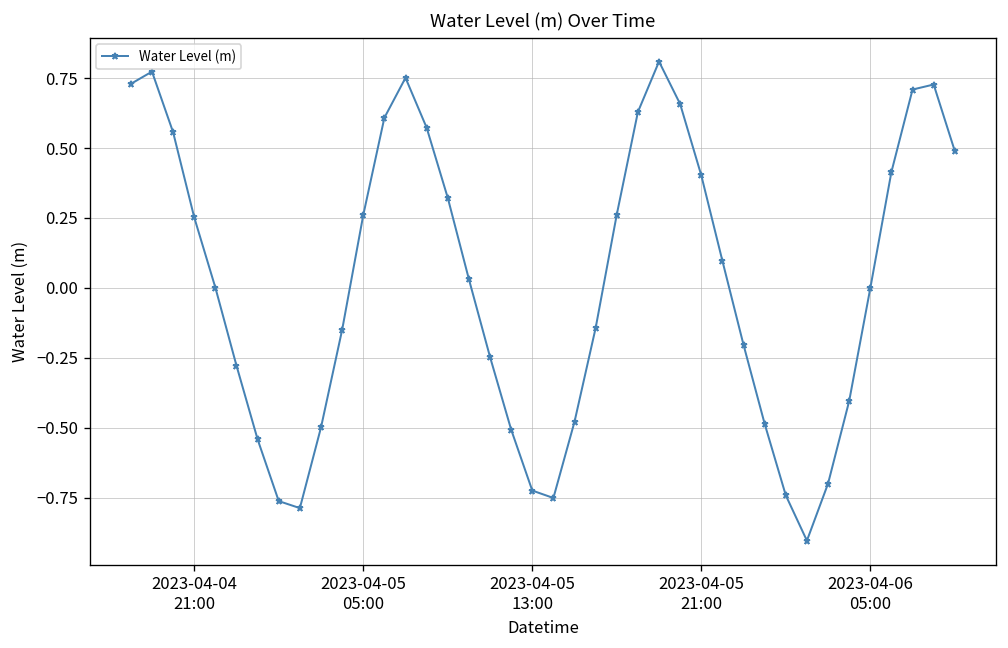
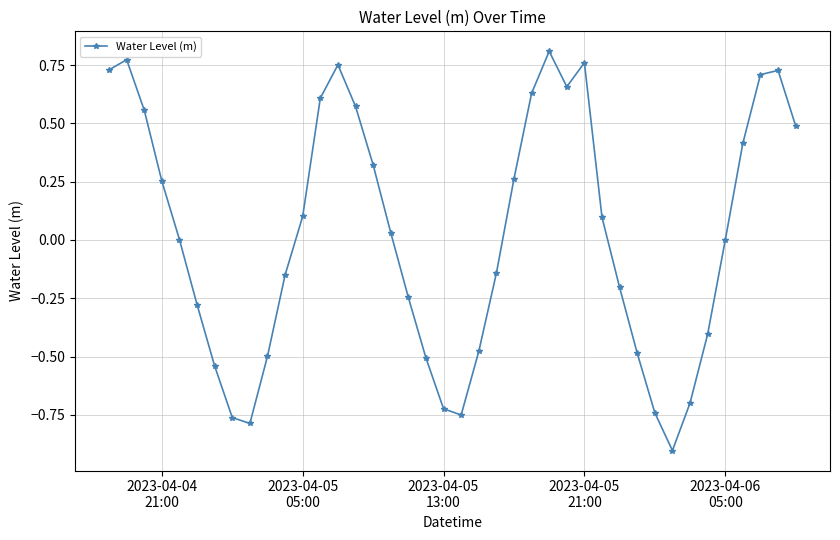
2023-04-05 05:00: 0.26 -> 0.10
2023-04-05 21:00: 0.40 -> 0.76
